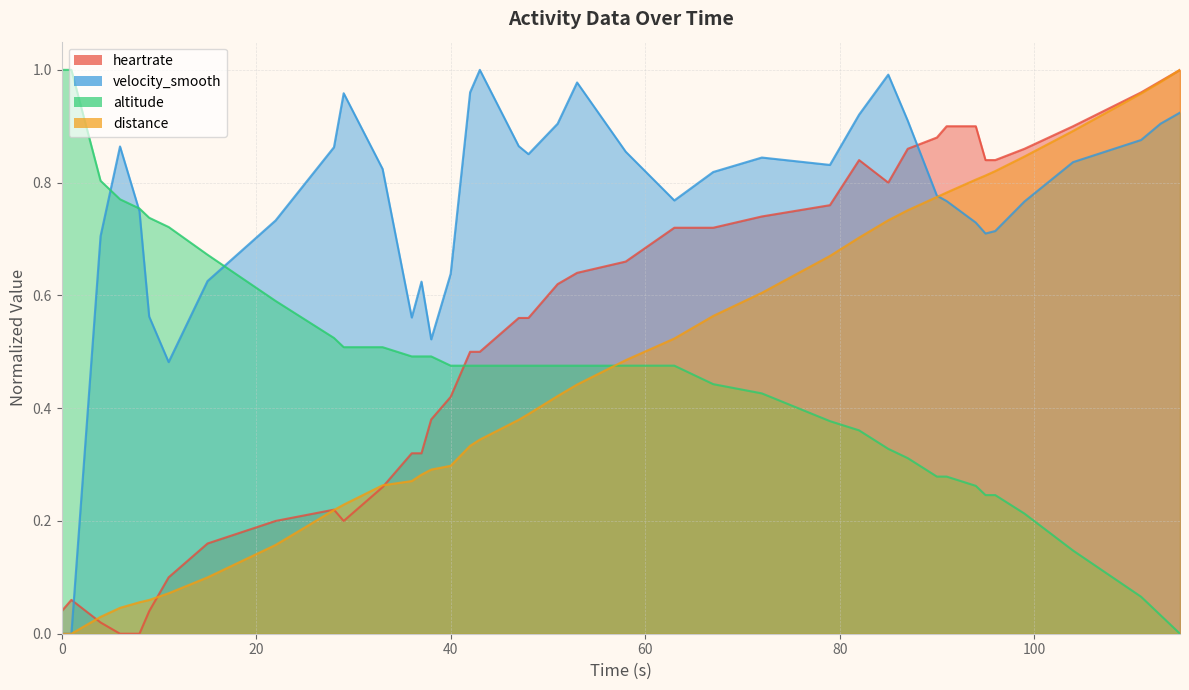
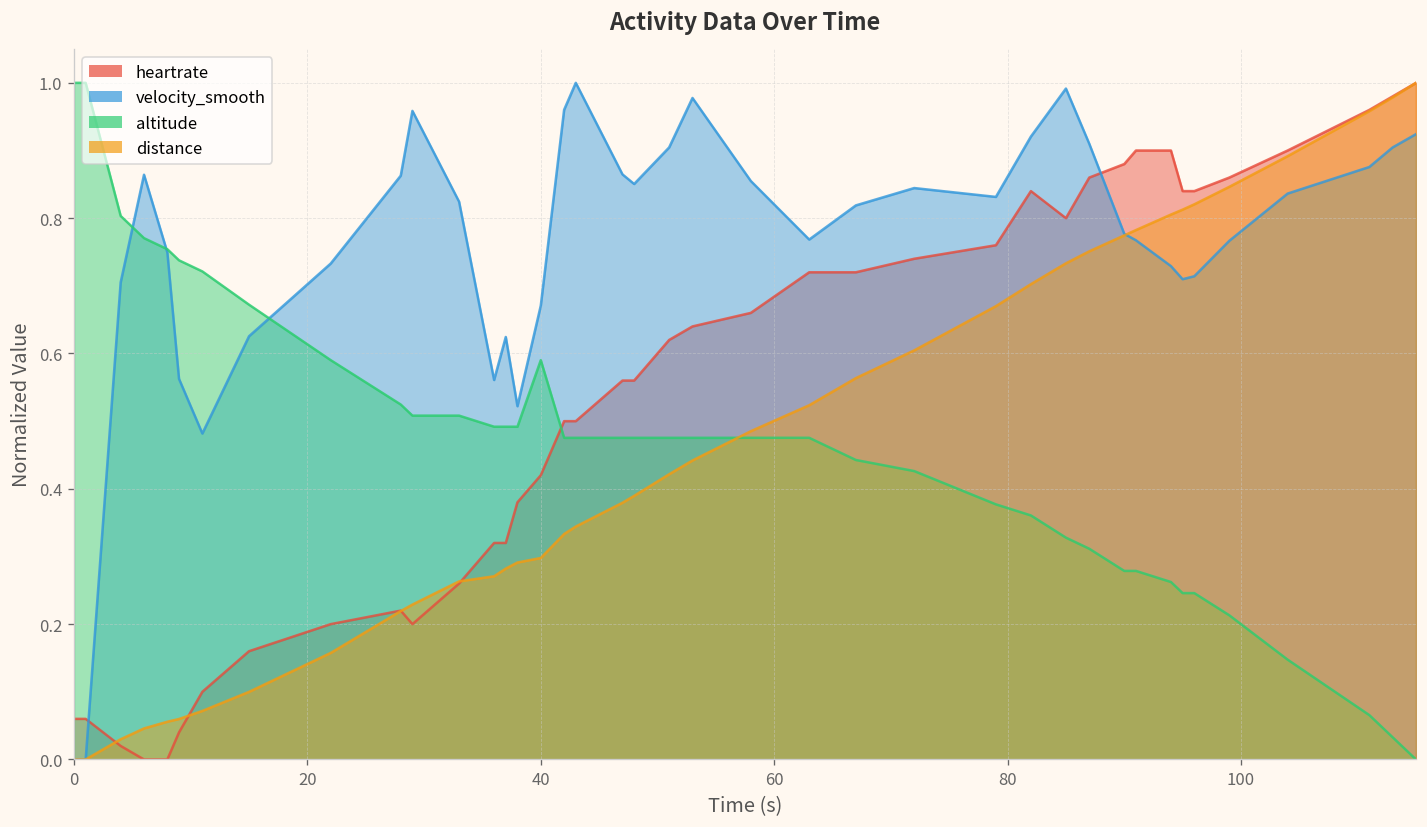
heartrate, 0: 0.04 -> 0.06
velocity_smooth, 40: 0.64 -> 0.67
altitude, 40: 0.48 -> 0.59
